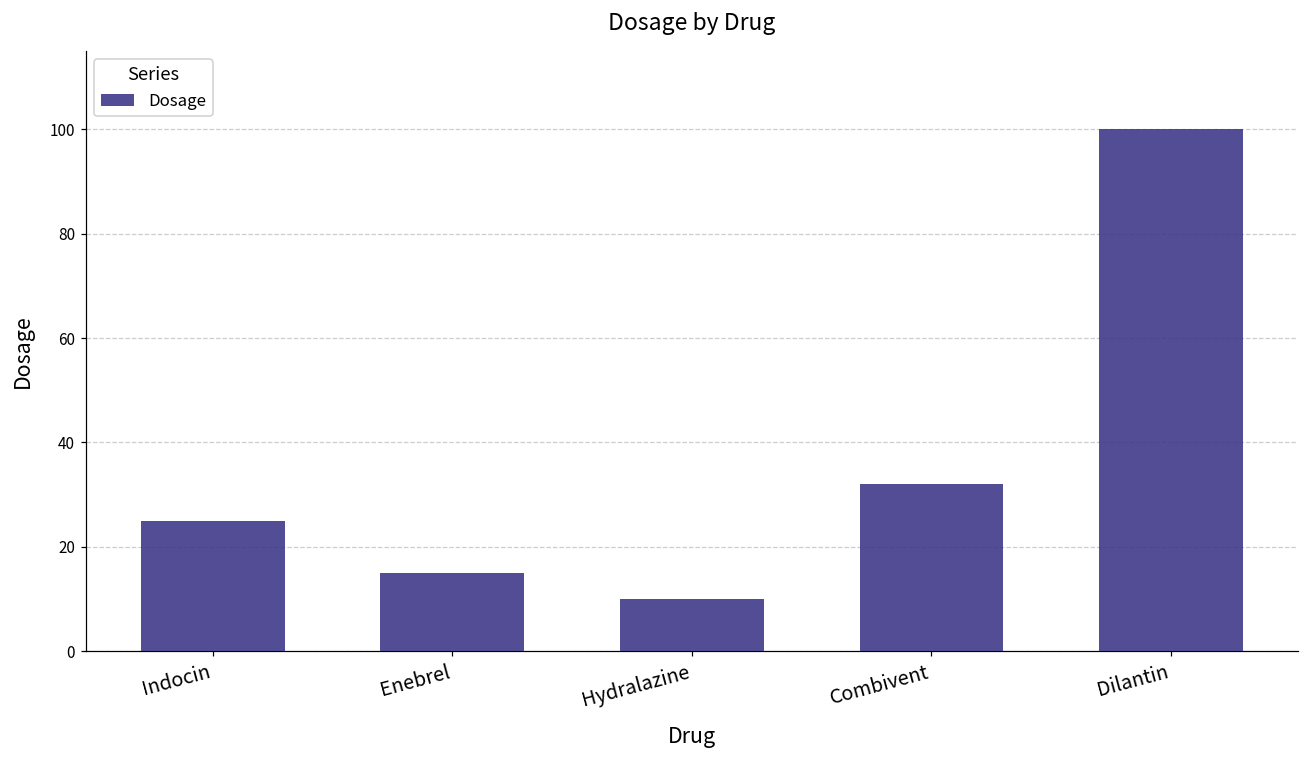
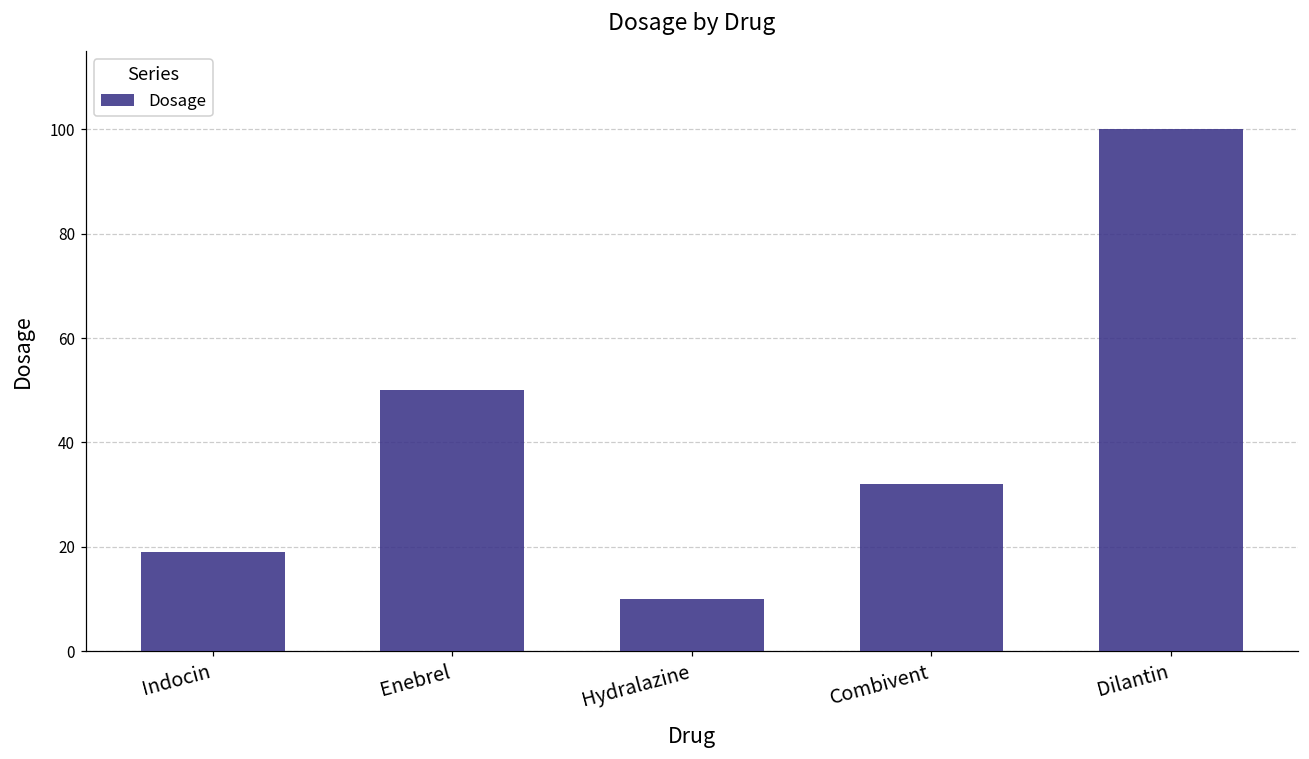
Indocin: 25 -> 19
Enebrel: 15 -> 50
